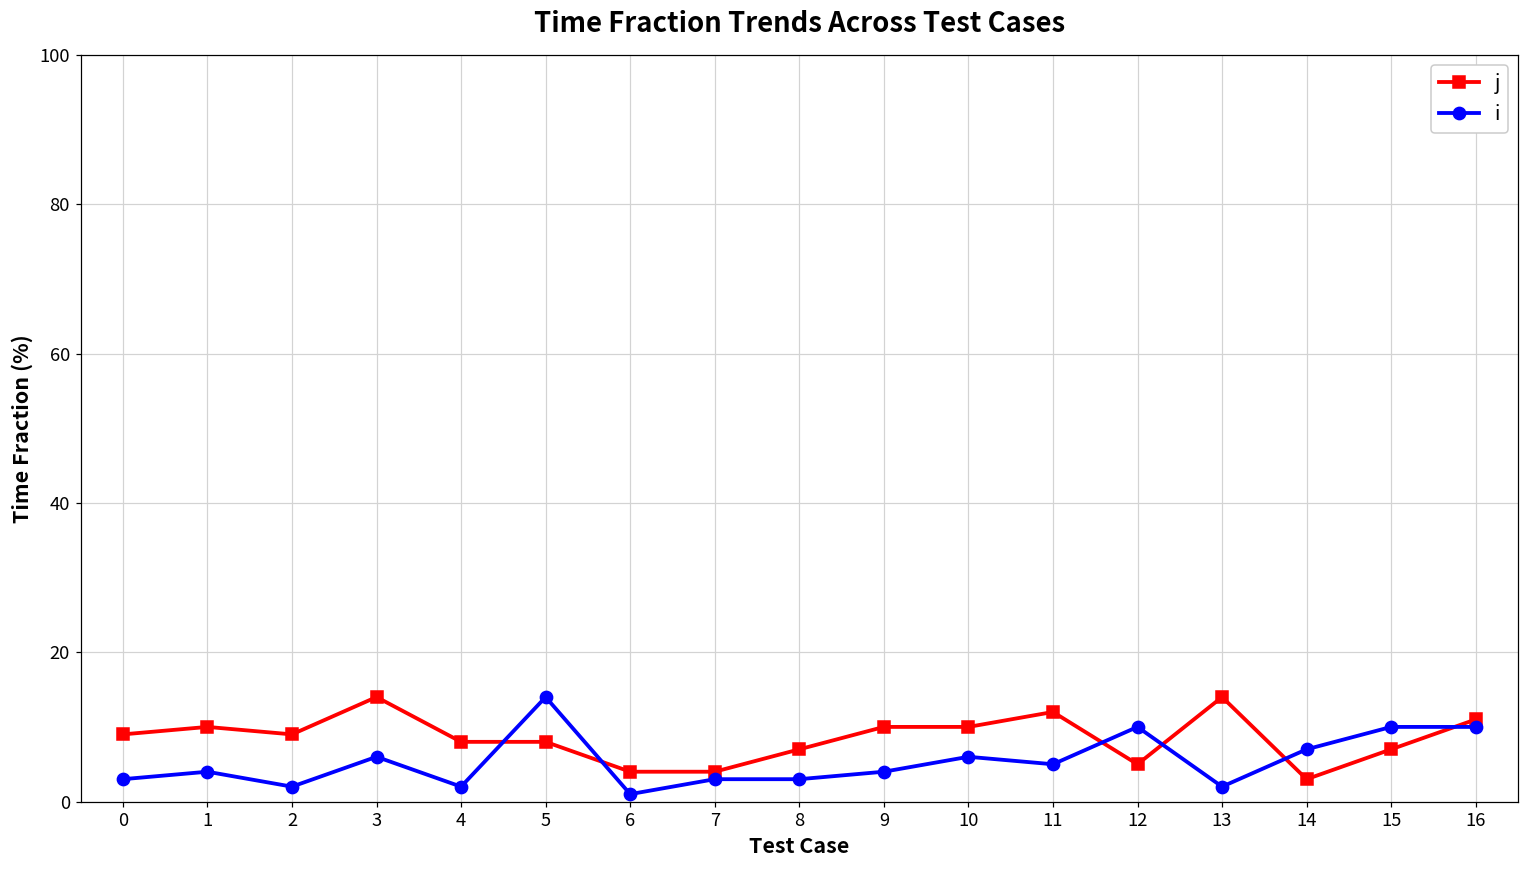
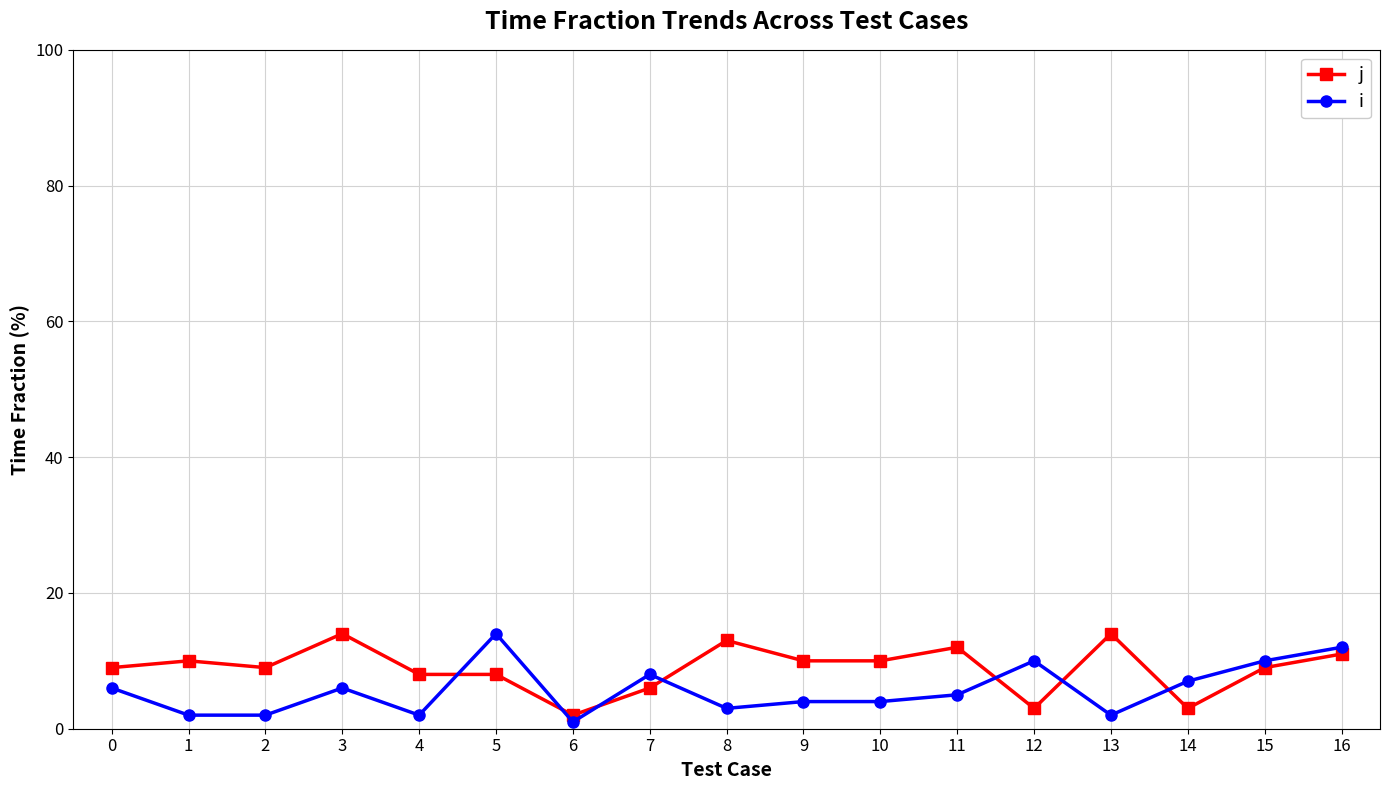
i, 0: 3 -> 6
i, 1: 4 -> 2
j, 6: 4 -> 2
j, 7: 4 -> 6
i, 7: 3 -> 8
j, 8: 7 -> 13
i, 10: 6 -> 4
j, 12: 5 -> 3
j, 15: 7 -> 9
i, 16: 10 -> 12
